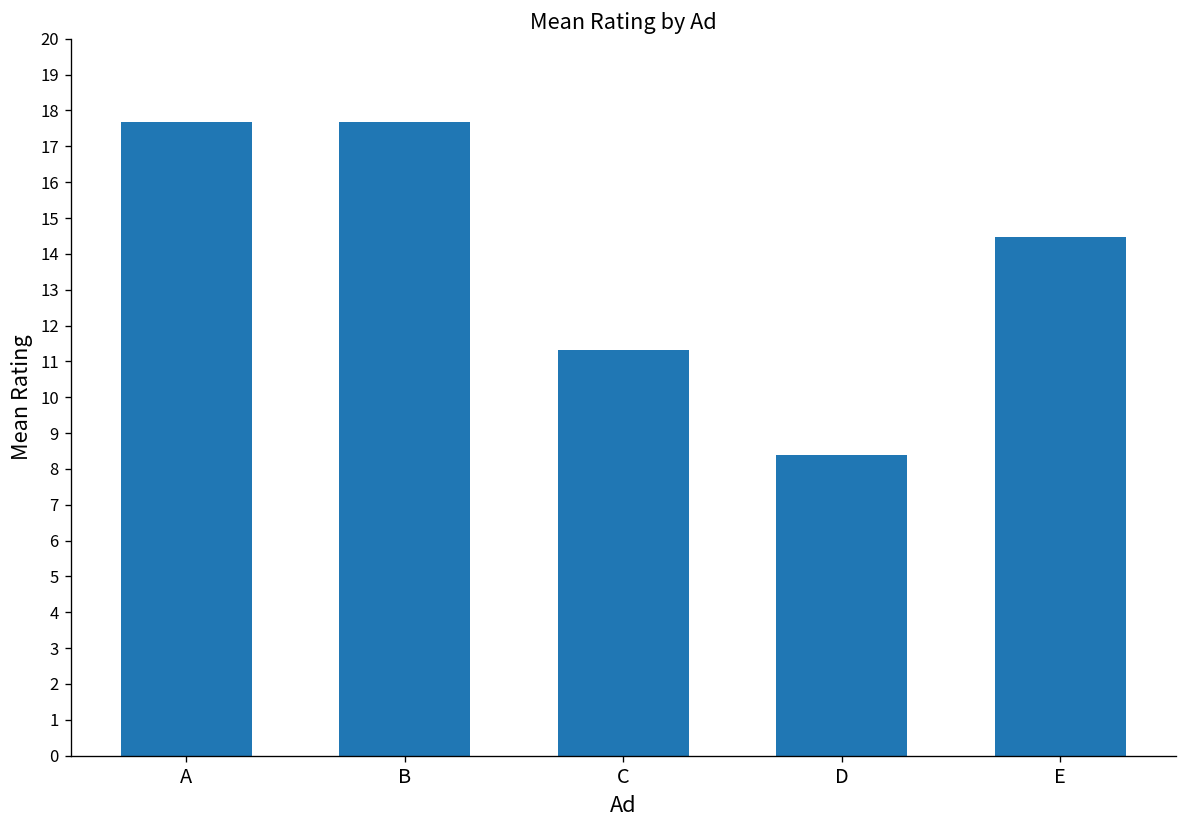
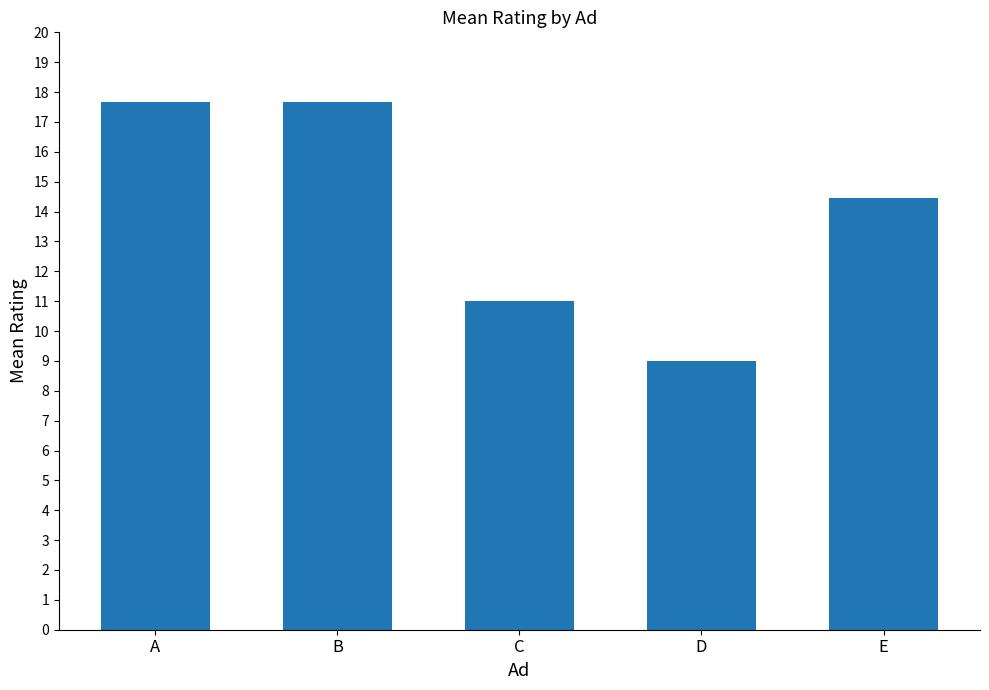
C: 11.3 -> 11.0
D: 8.4 -> 9.0
